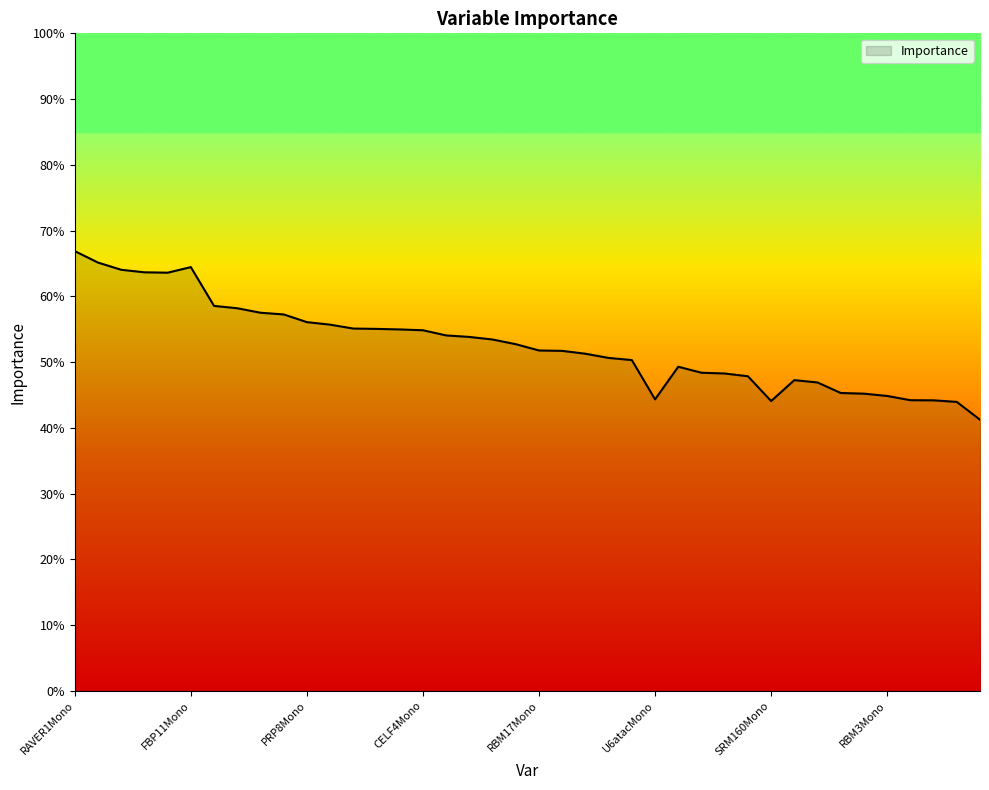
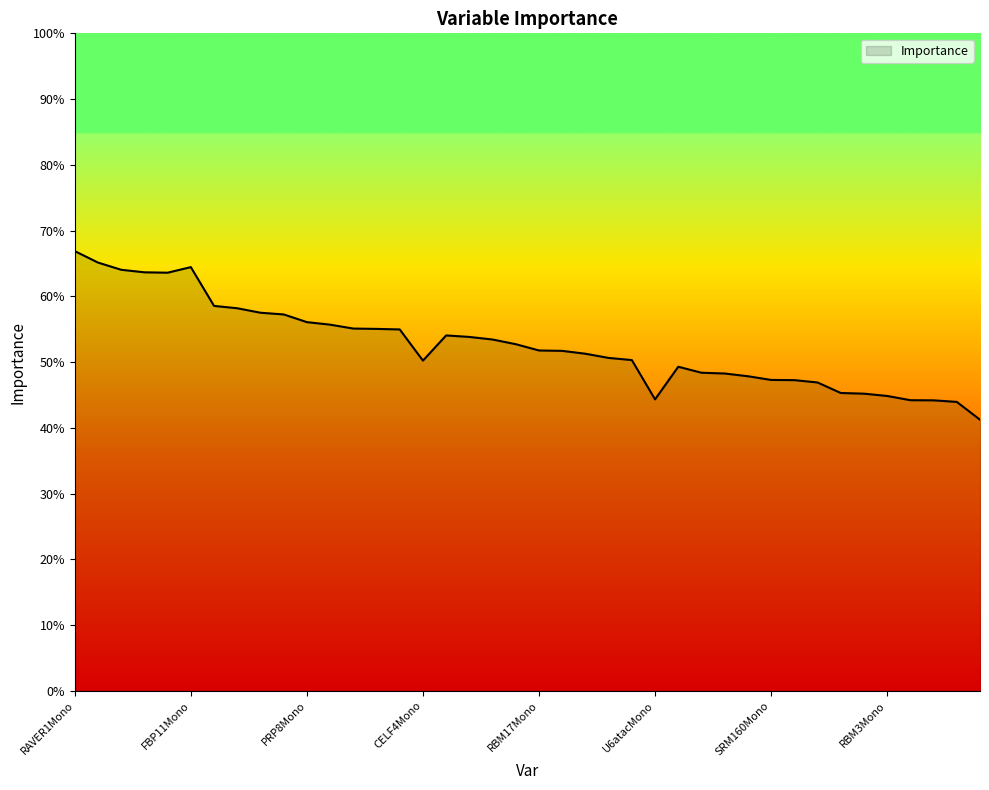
CELF4Mono: 55% -> 50%
SRM160Mono: 44% -> 47%
